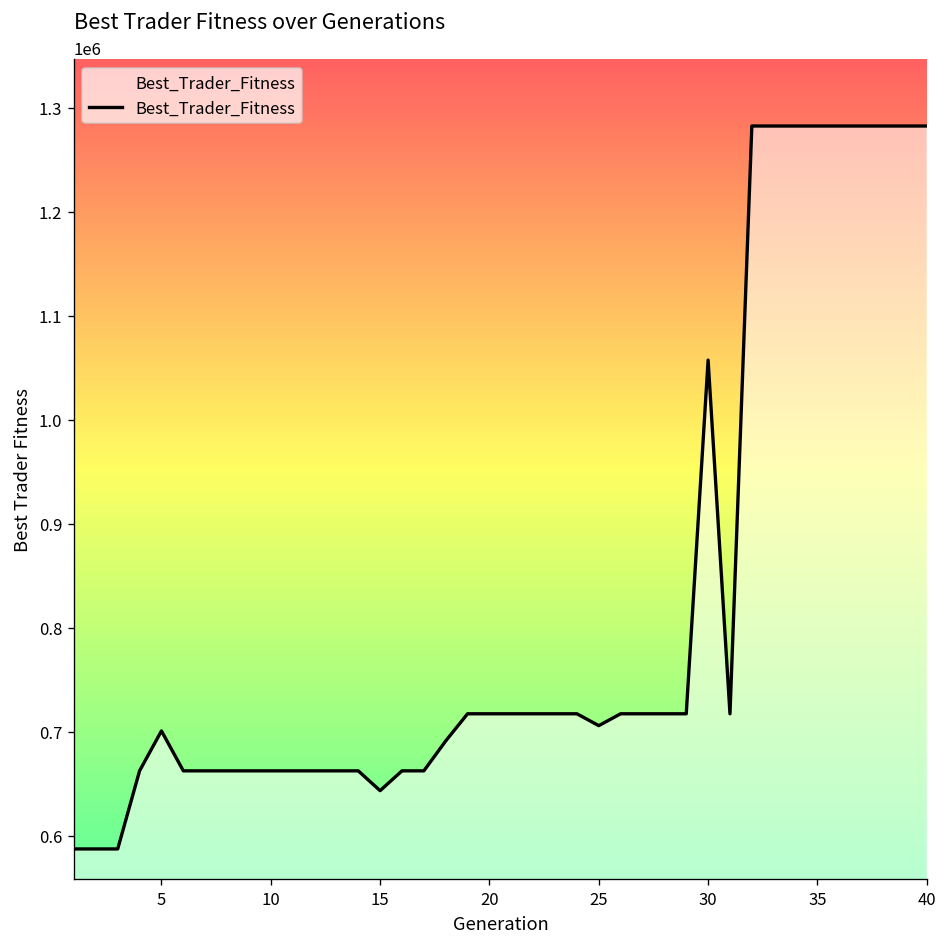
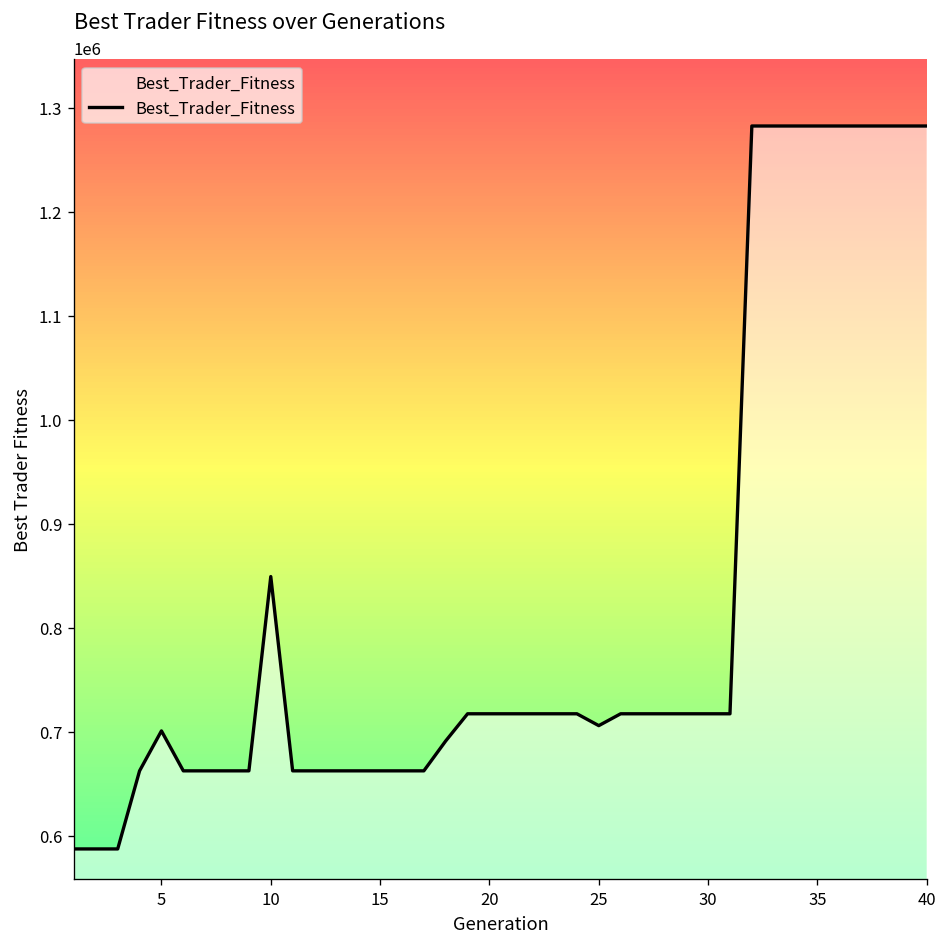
10: 660000 -> 850000
15: 640000 -> 660000
30: 1060000 -> 720000
